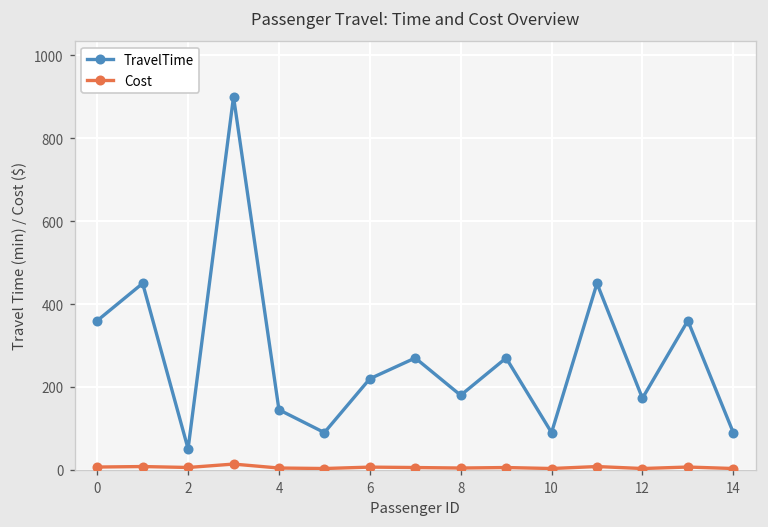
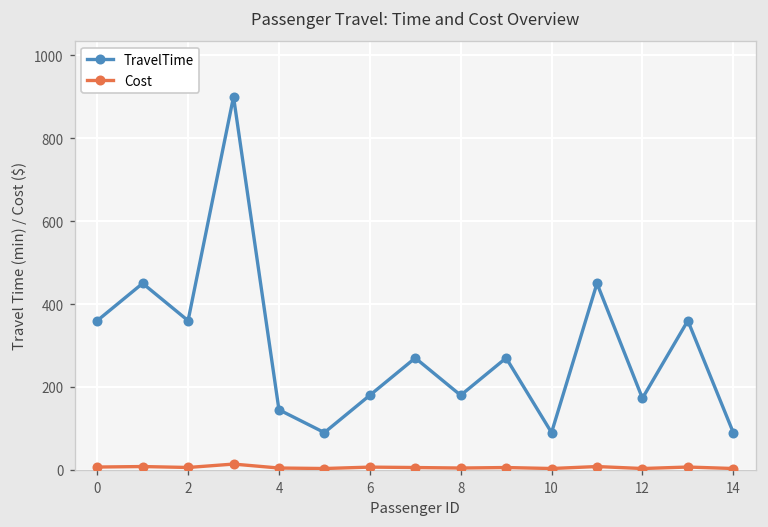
TravelTime, 2: 50 -> 360
TravelTime, 6: 220 -> 180
